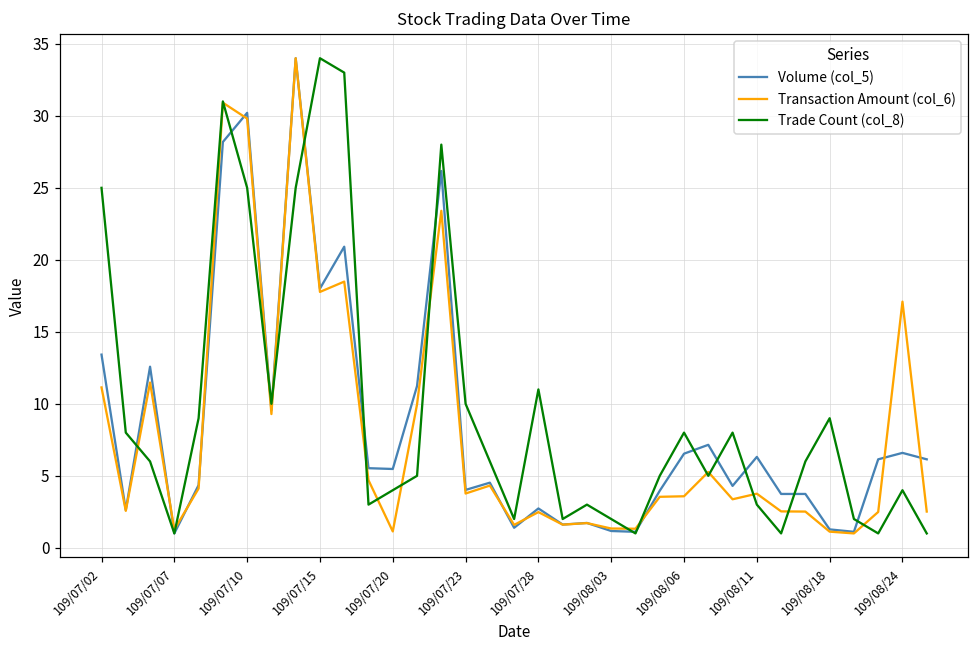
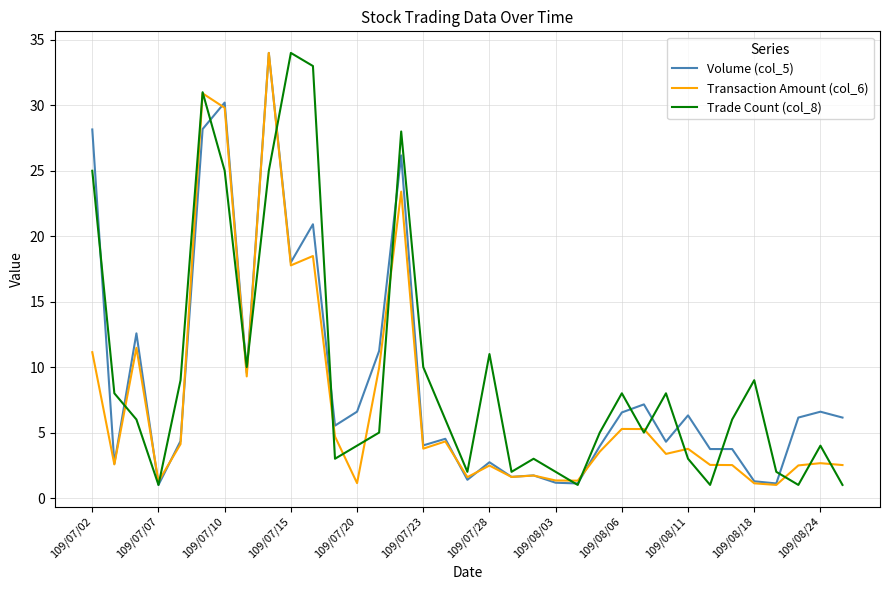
Volume (col_5), 109/07/02: 13.4 -> 28.2
Volume (col_5), 109/07/20: 5.5 -> 6.6
Transaction Amount (col_6), 109/08/06: 3.6 -> 5.3
Transaction Amount (col_6), 109/08/24: 17.1 -> 2.7
